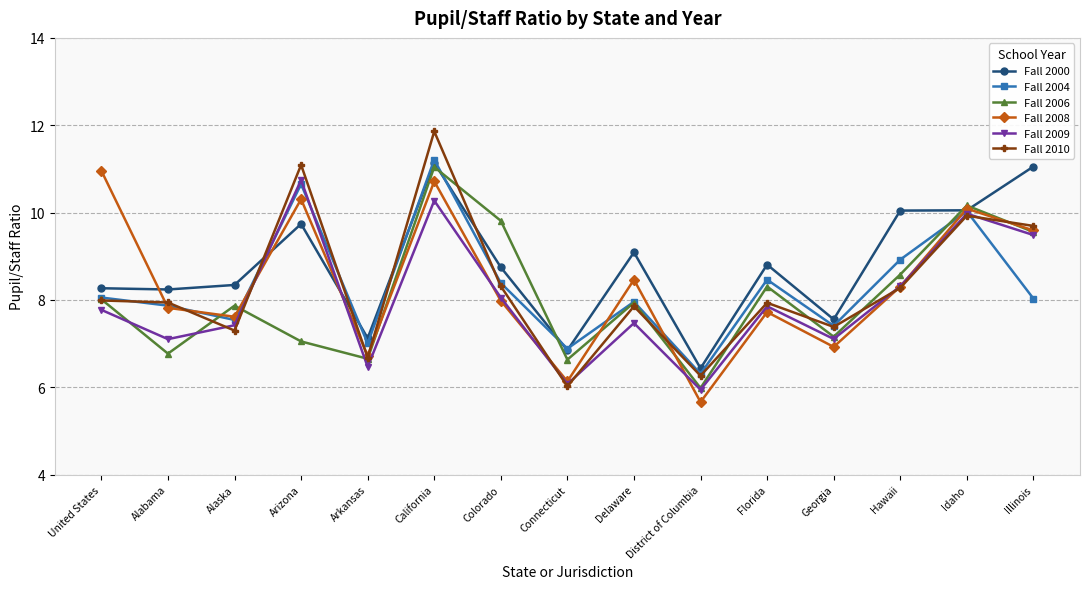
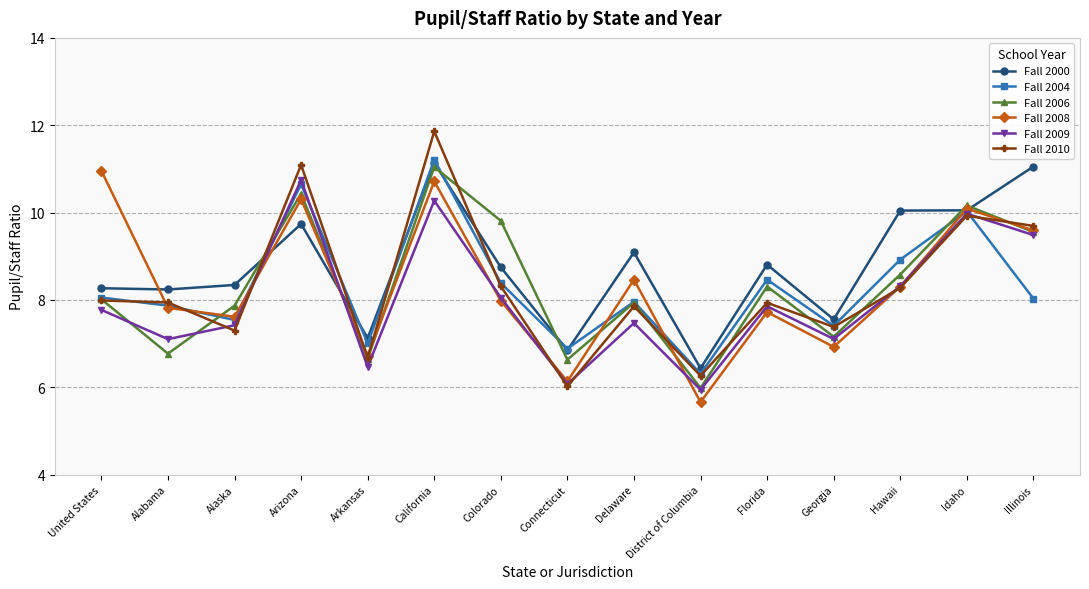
Fall 2006, Arizona: 7.0 -> 10.4
